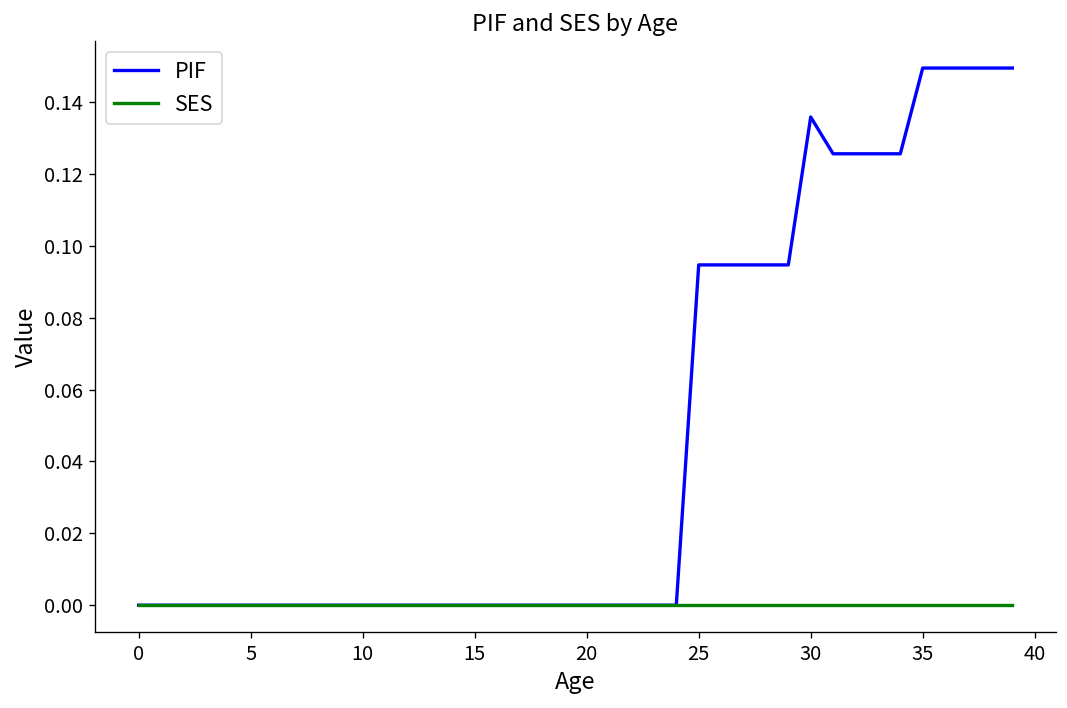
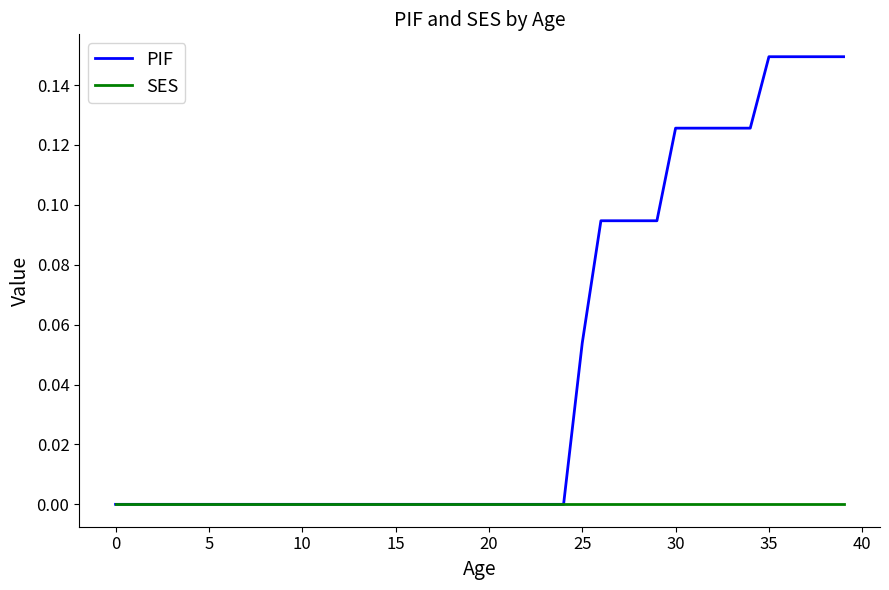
PIF, 25: 0.095 -> 0.054
PIF, 30: 0.136 -> 0.126
